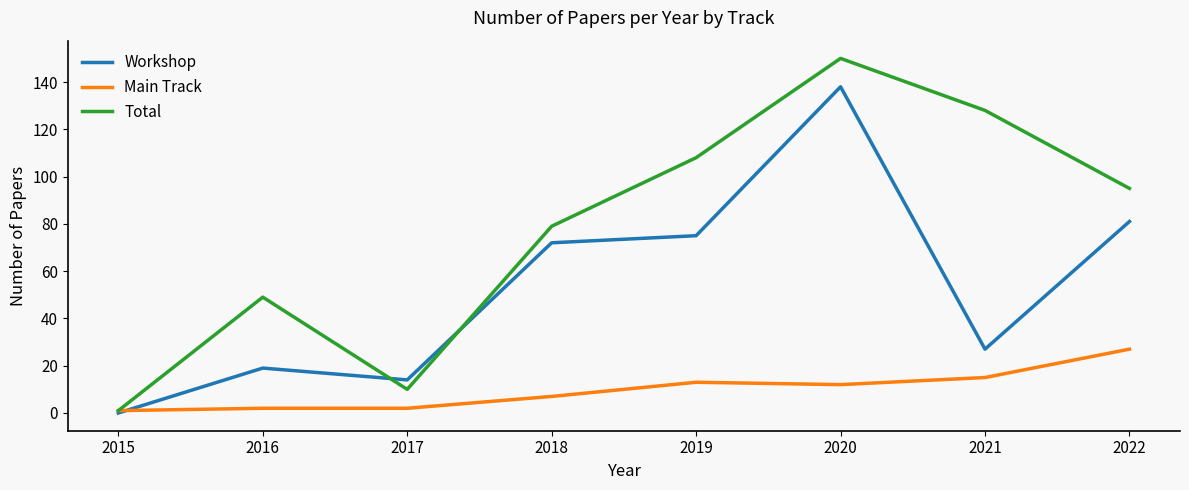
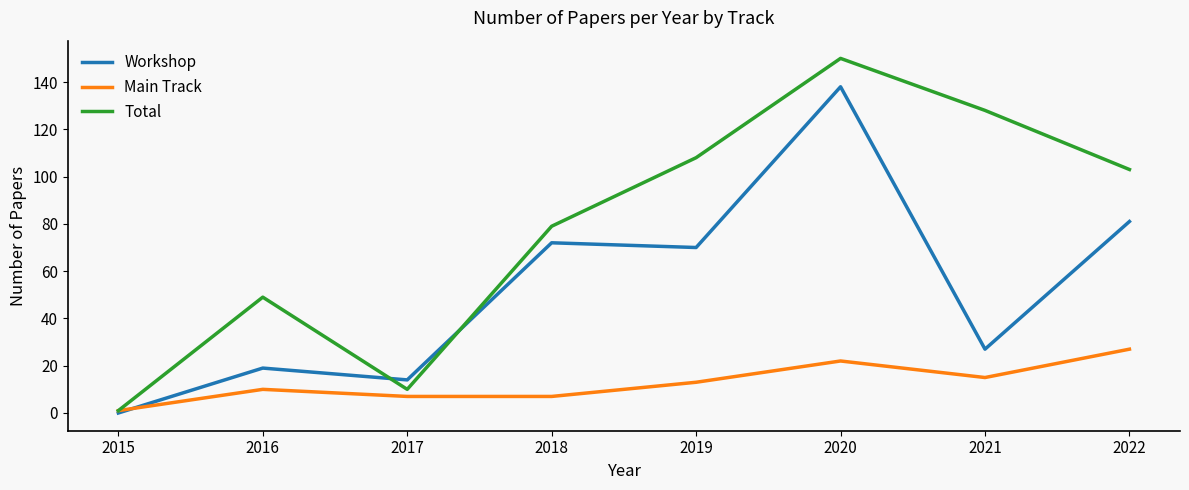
Main Track, 2016: 2 -> 10
Main Track, 2017: 2 -> 7
Workshop, 2019: 75 -> 70
Main Track, 2020: 12 -> 22
Total, 2022: 95 -> 103
